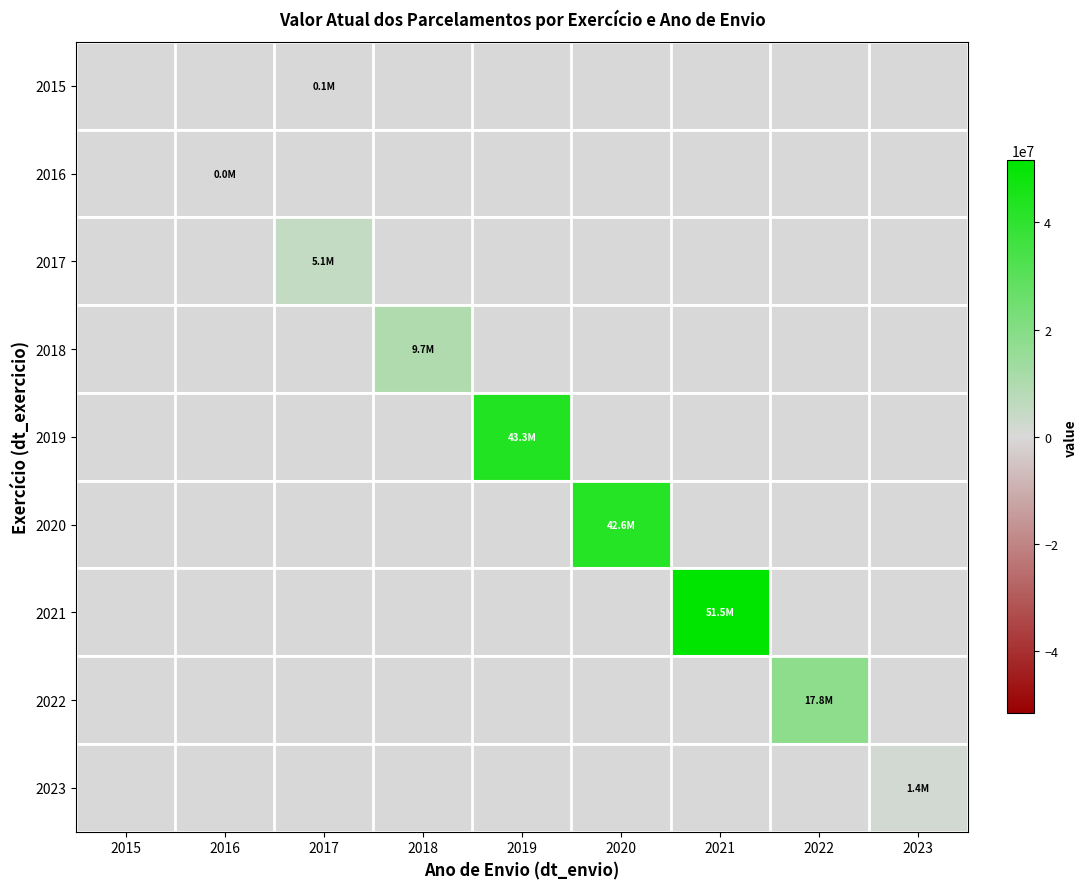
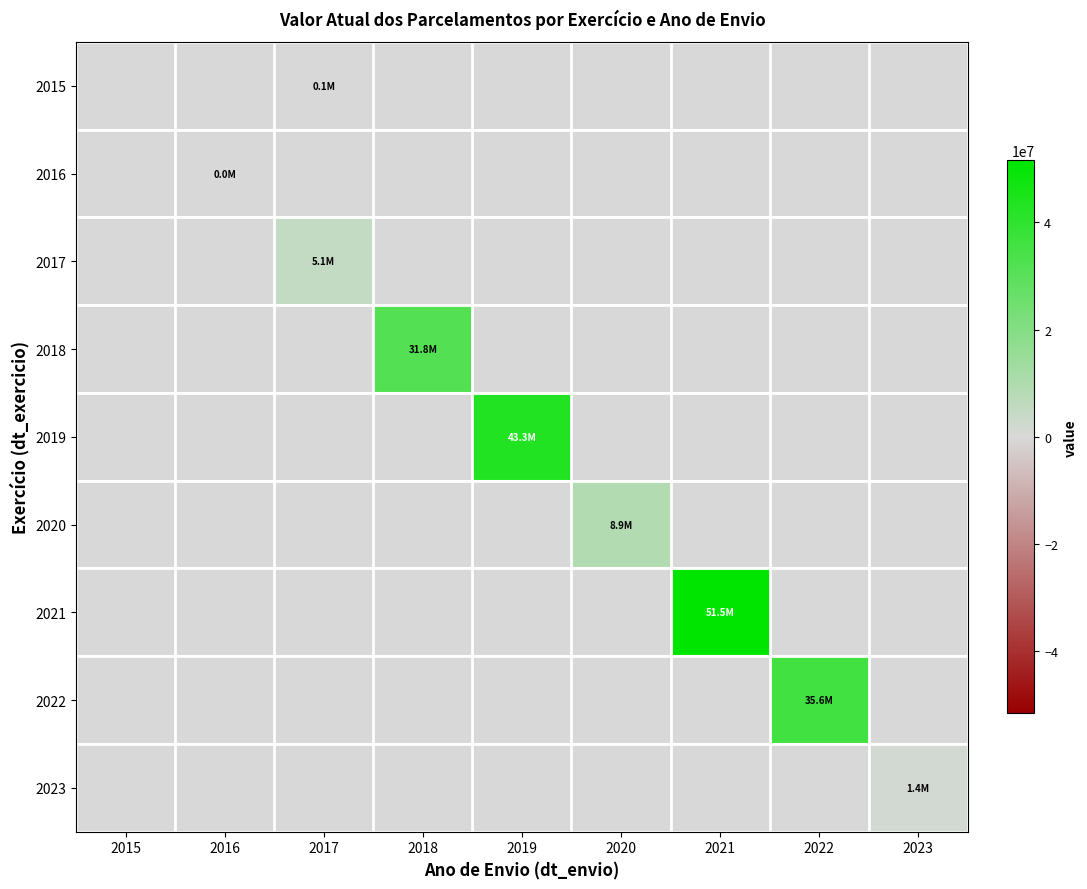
2018, 2018: 9.7M -> 31.8M
2020, 2020: 42.6M -> 8.9M
2022, 2022: 17.8M -> 35.6M
